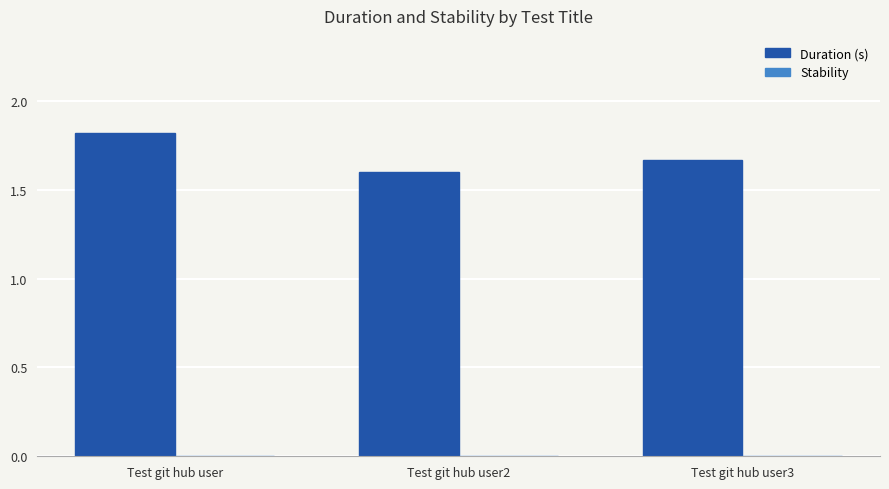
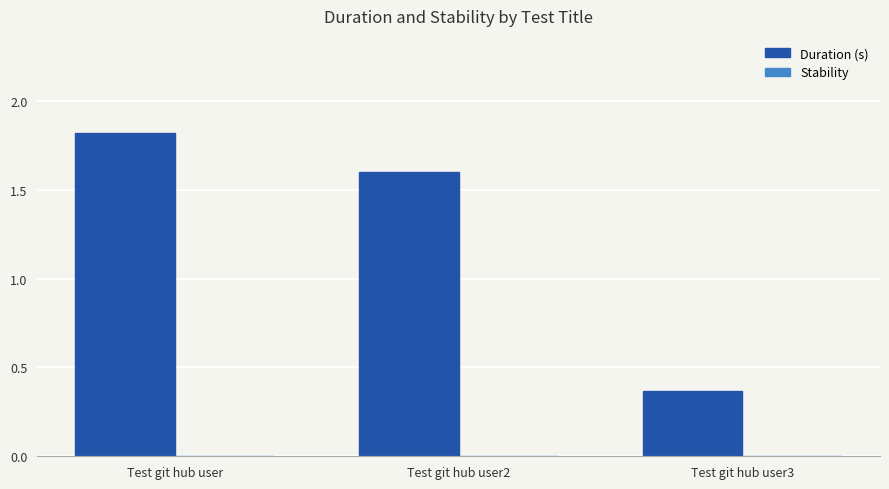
Duration (s), Test git hub user3: 1.67 -> 0.37
